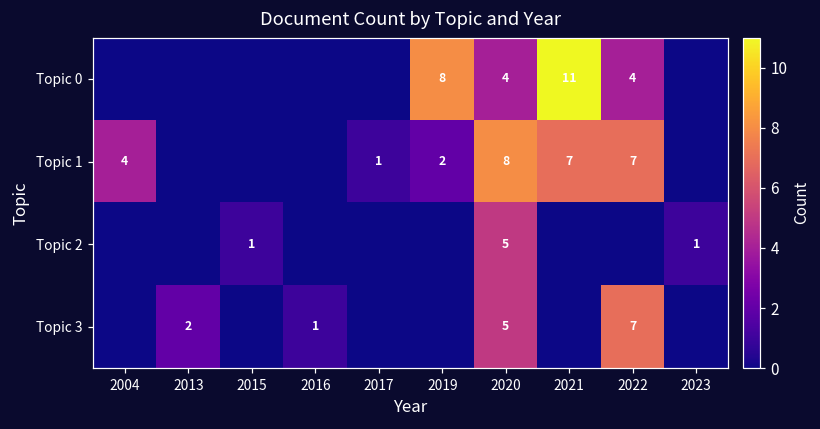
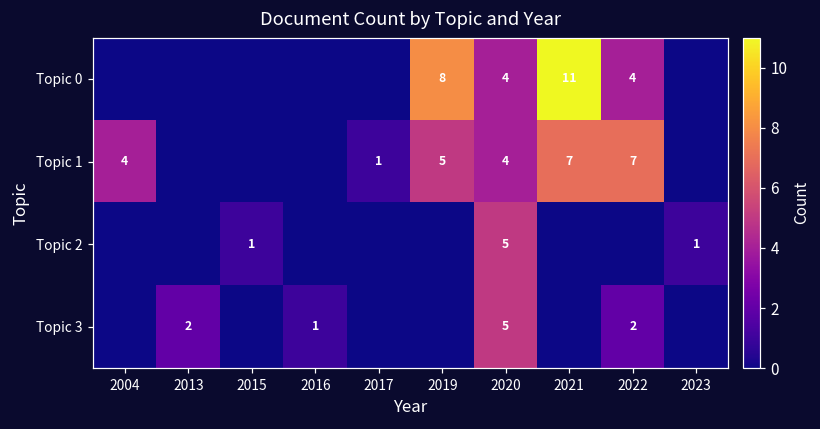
Topic 1, 2019: 2 -> 5
Topic 1, 2020: 8 -> 4
Topic 3, 2022: 7 -> 2
